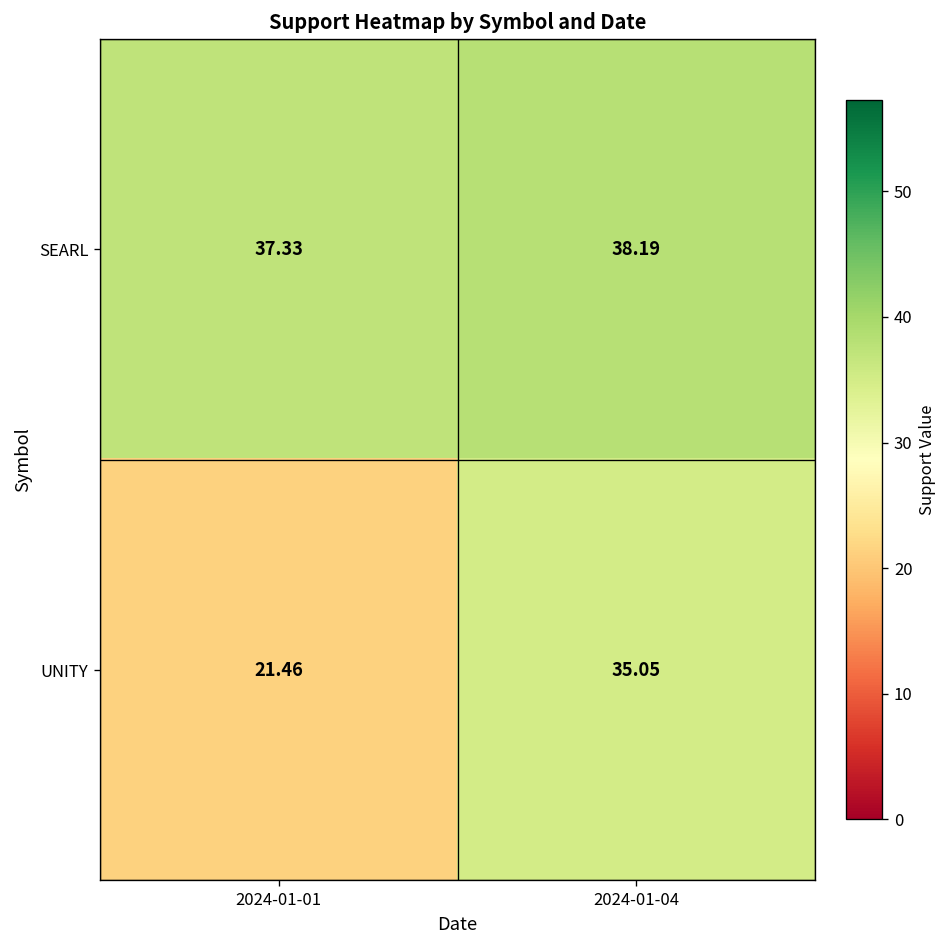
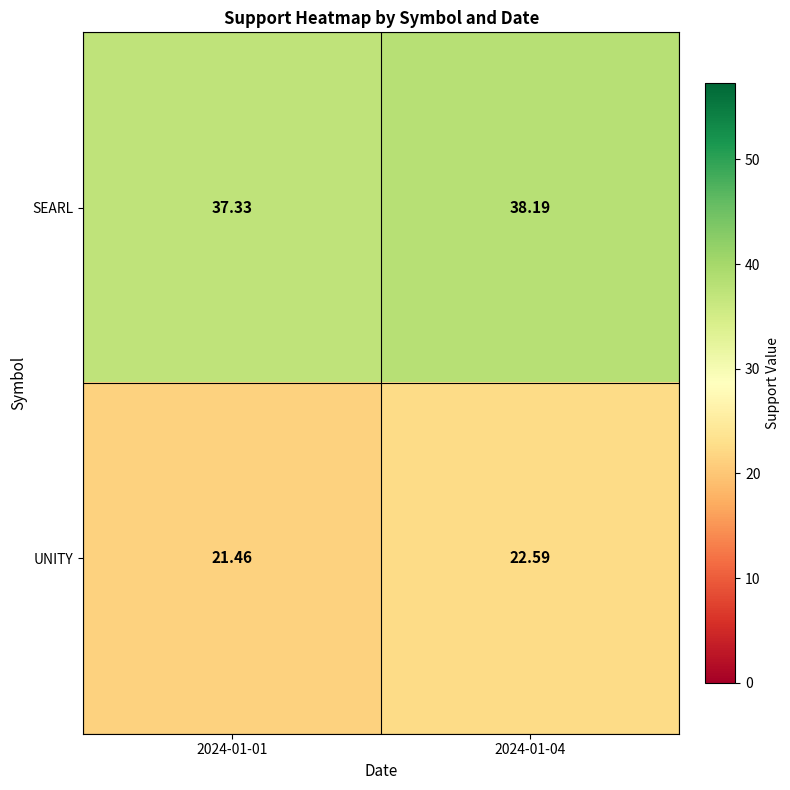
UNITY, 2024-01-04: 35.05 -> 22.59
